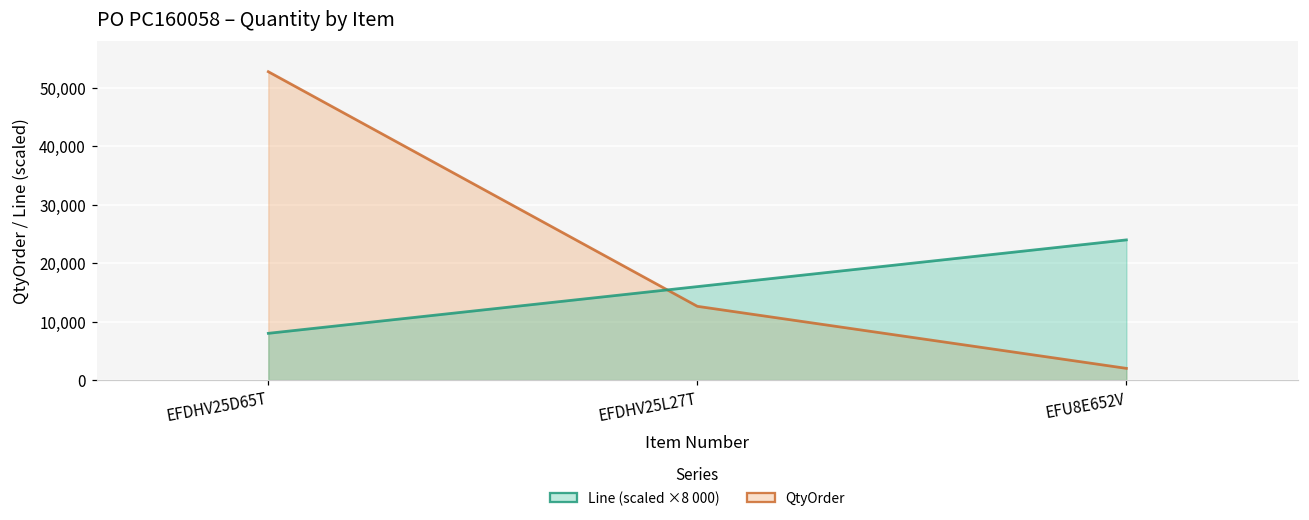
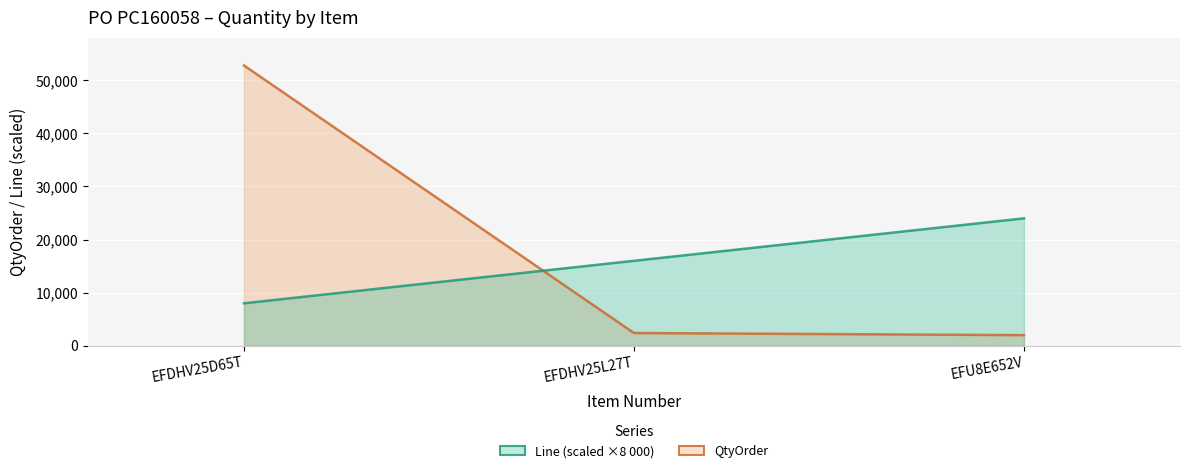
QtyOrder, EFDHV25L27T: 13,000 -> 2,000
